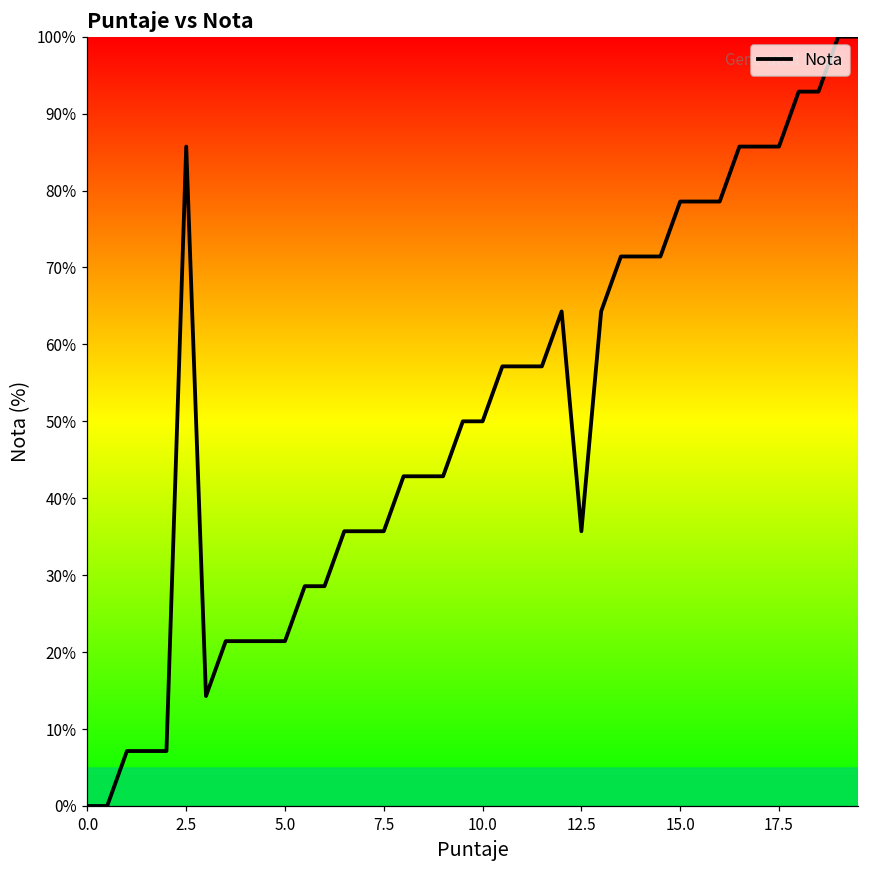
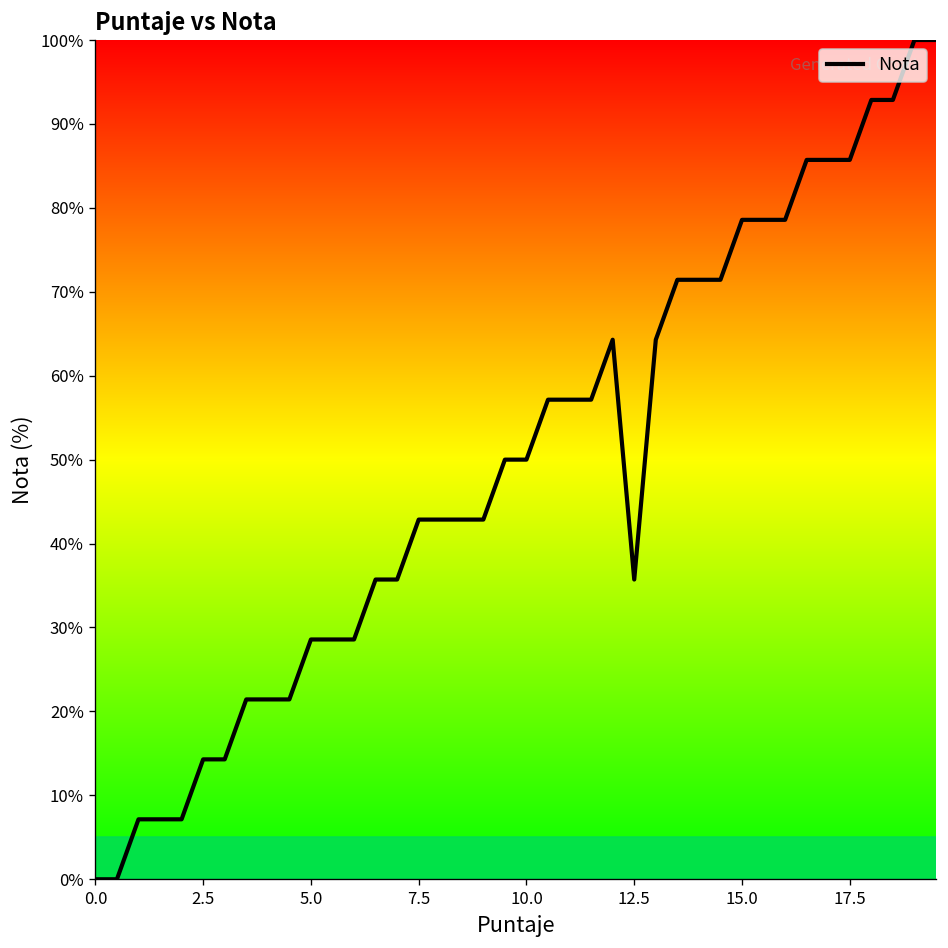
2.5: 86% -> 14%
5.0: 21% -> 29%
7.5: 36% -> 43%
